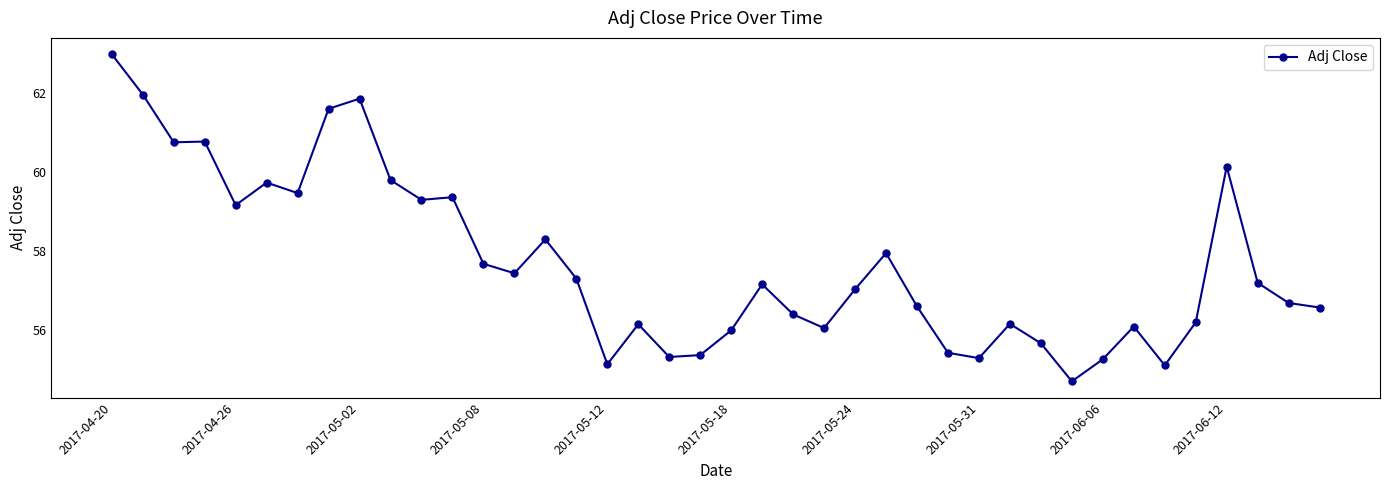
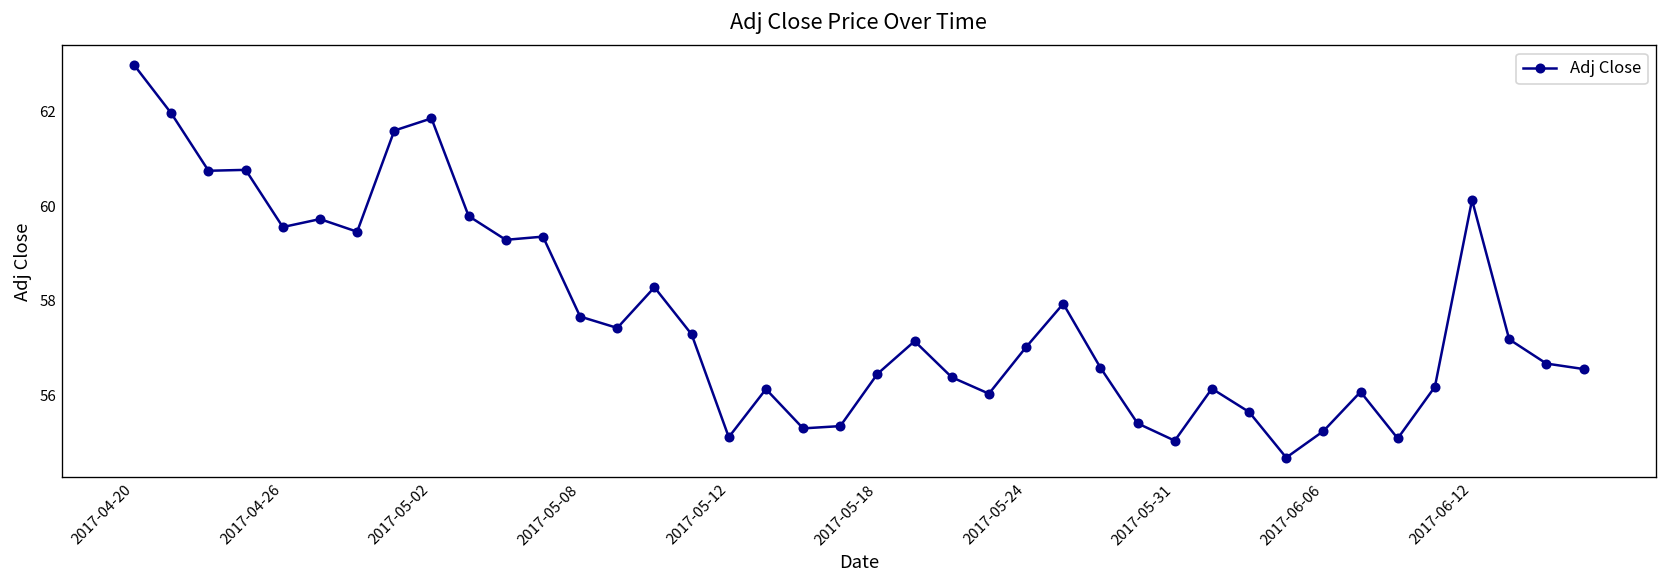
2017-04-26: 59.2 -> 59.6
2017-05-18: 56.0 -> 56.5
2017-05-31: 55.3 -> 55.1
